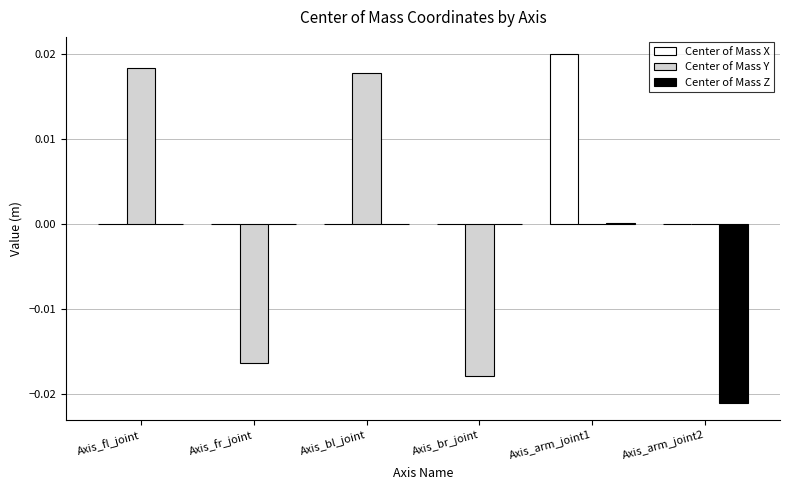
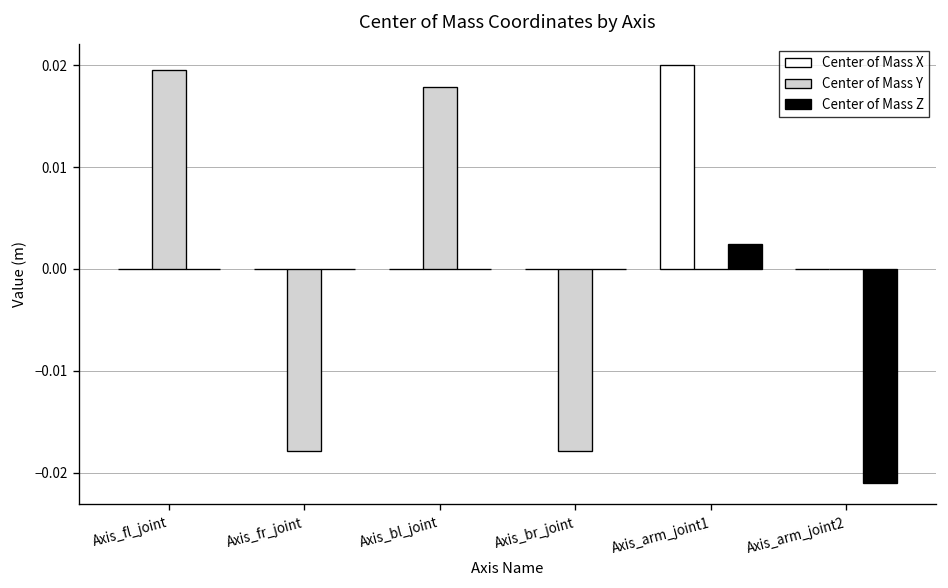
Center of Mass Y, Axis_fl_joint: 0.018 -> 0.020
Center of Mass Y, Axis_fr_joint: -0.016 -> -0.018
Center of Mass Z, Axis_arm_joint1: 0.000 -> 0.002
